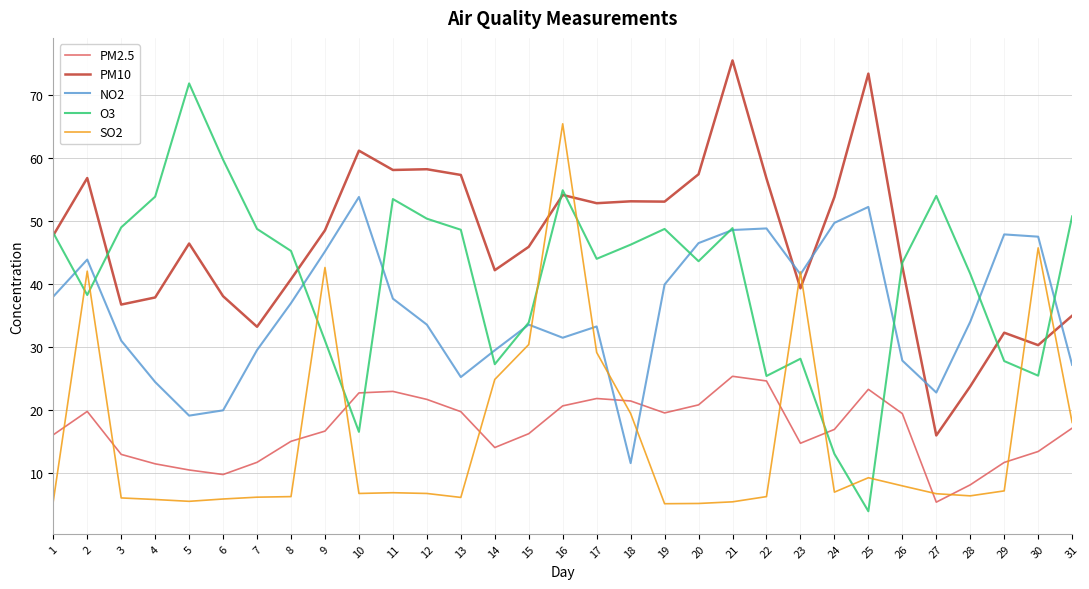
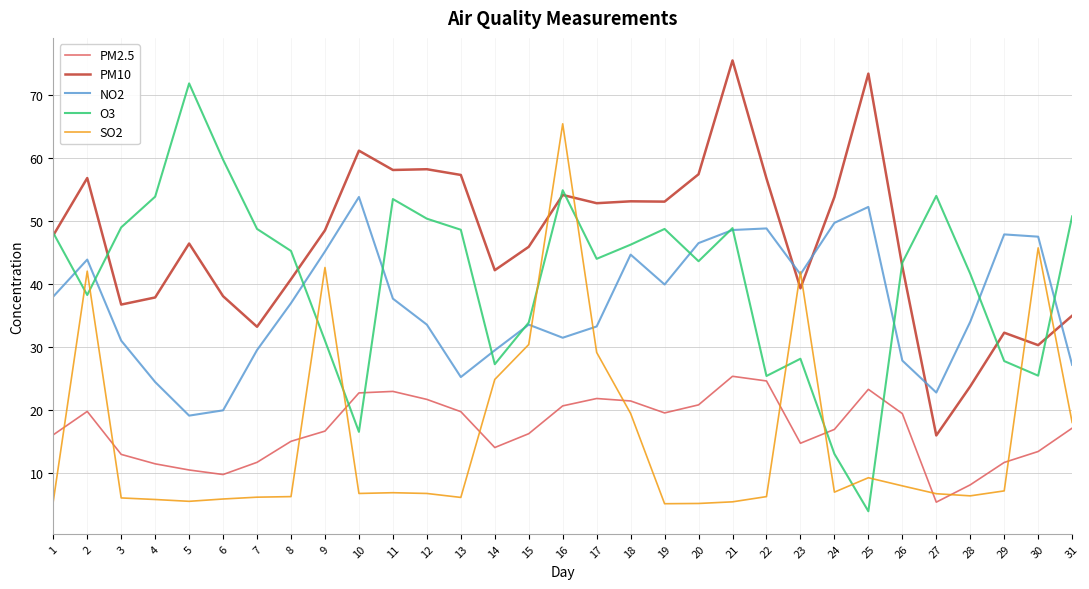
NO2, 18: 12 -> 45
